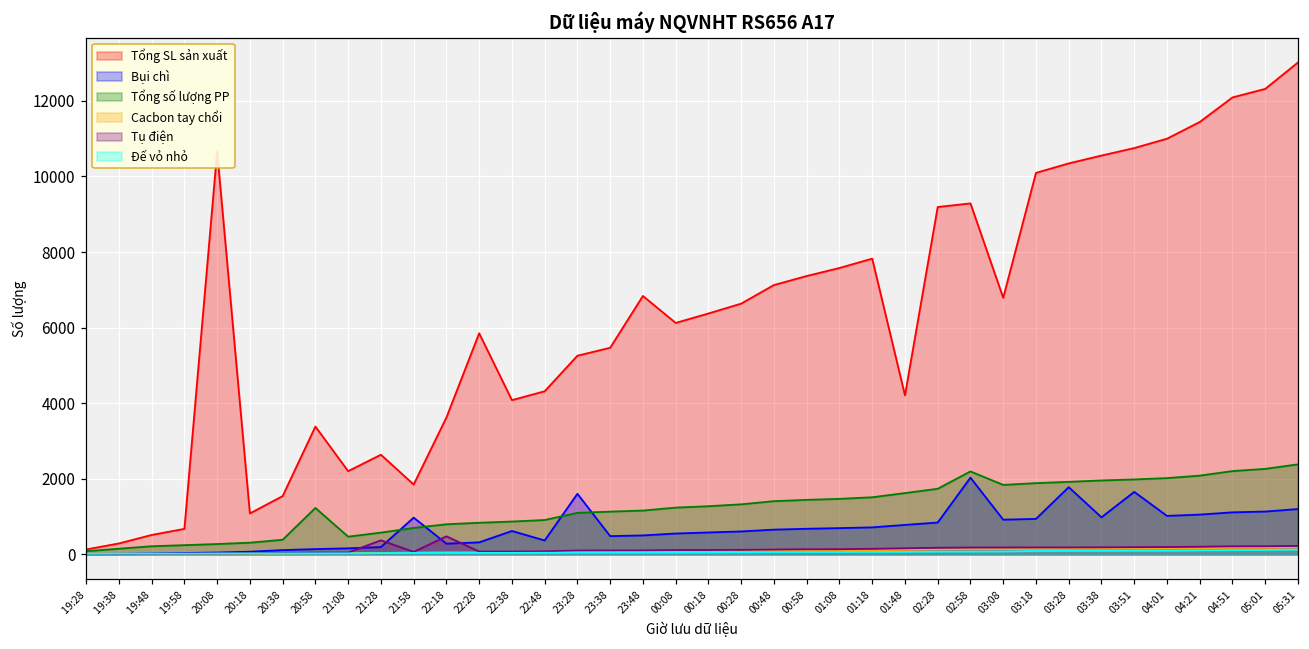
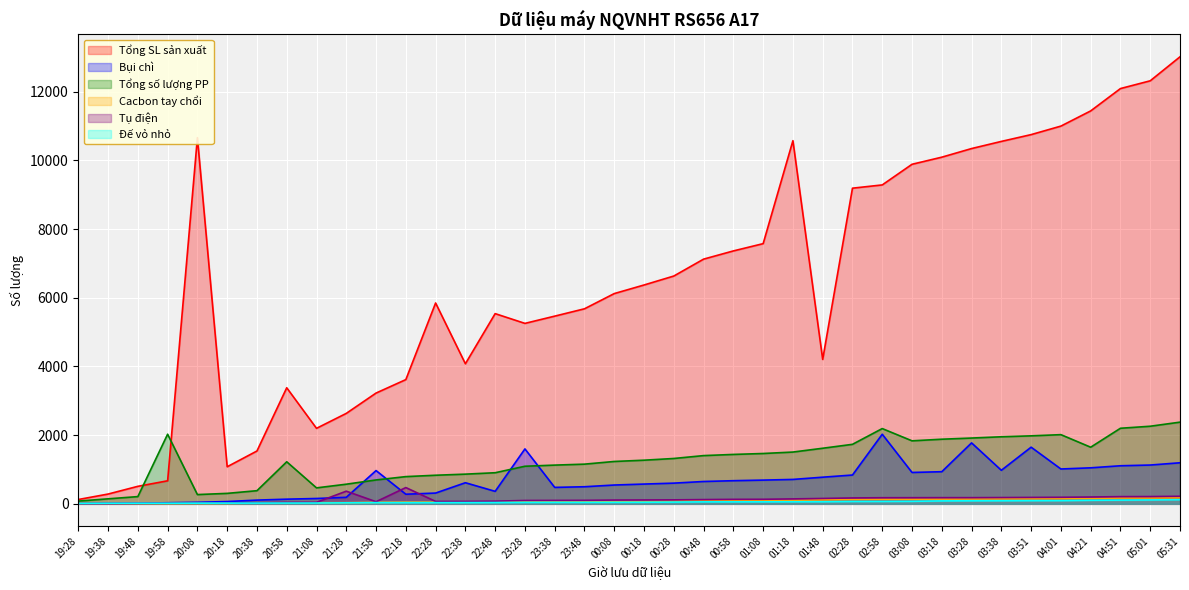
Tổng số lượng PP, 19:58: 200 -> 2000
Tổng SL sản xuất, 21:58: 1800 -> 3200
Tổng SL sản xuất, 22:48: 4300 -> 5500
Tổng SL sản xuất, 23:48: 6800 -> 5700
Tổng SL sản xuất, 01:18: 7800 -> 10600
Tổng SL sản xuất, 03:08: 6800 -> 9900
Tổng số lượng PP, 04:21: 2100 -> 1600
